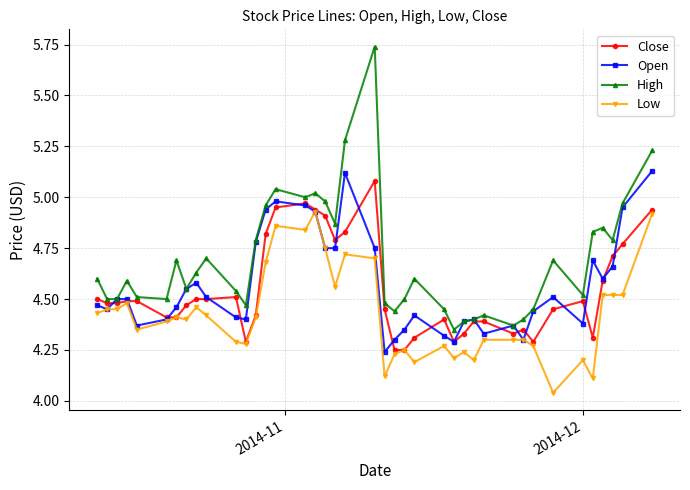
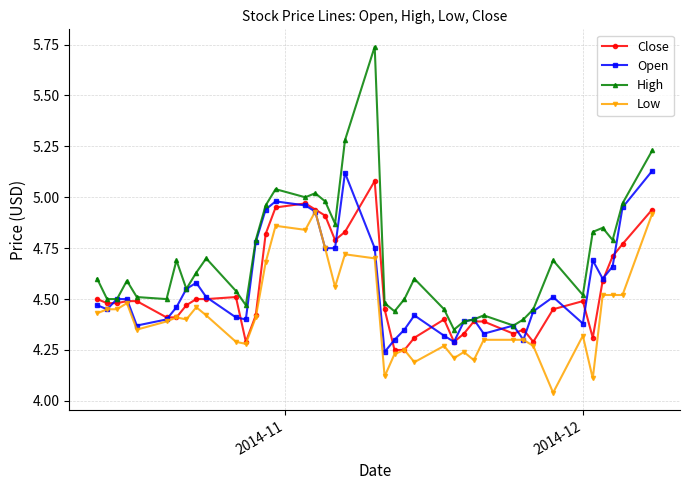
Low, 2014-12: 4.20 -> 4.32
